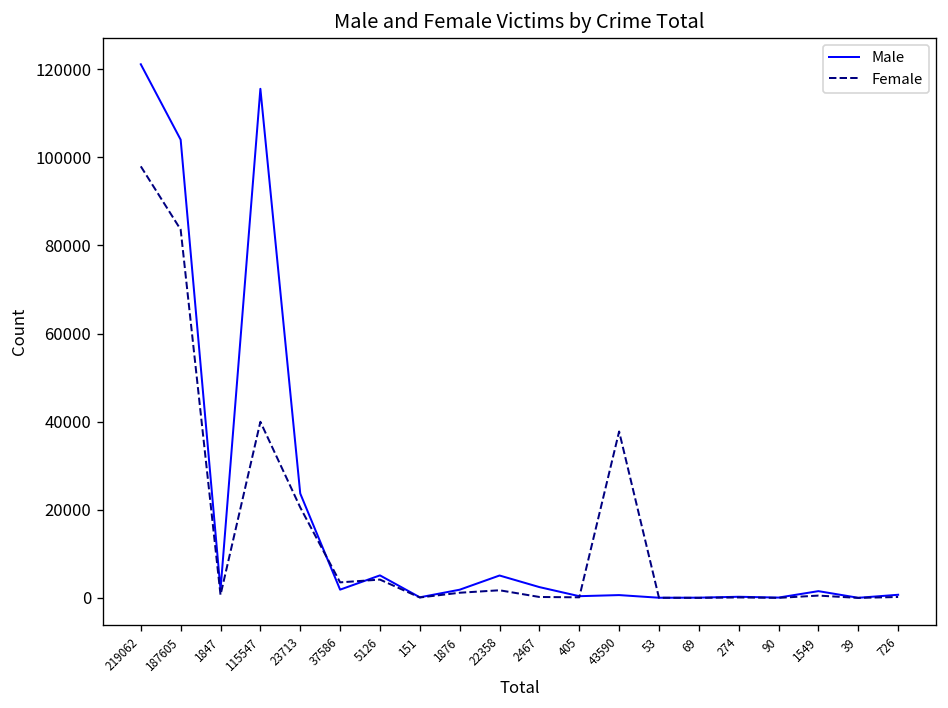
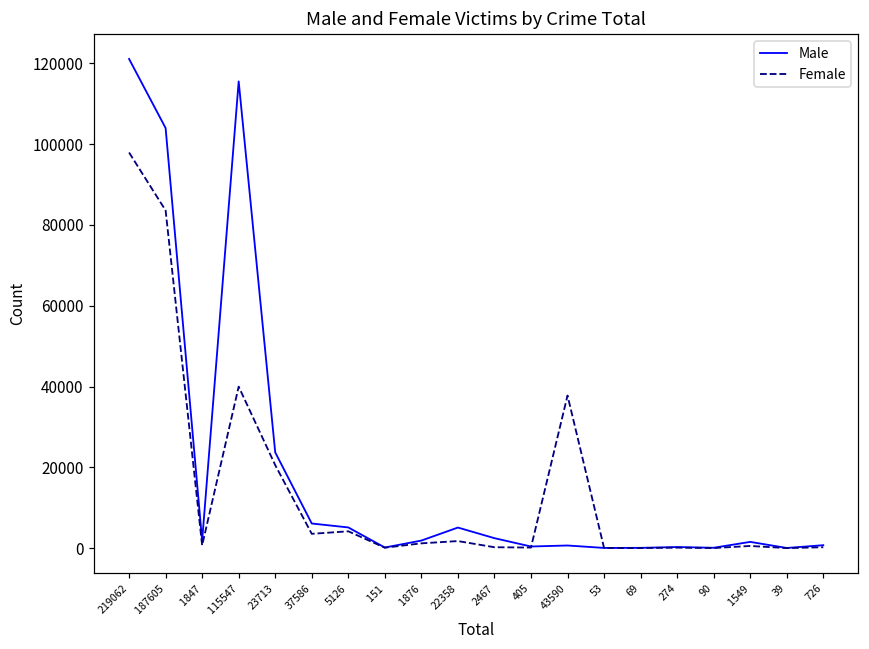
Male, 37586: 2000 -> 6000
